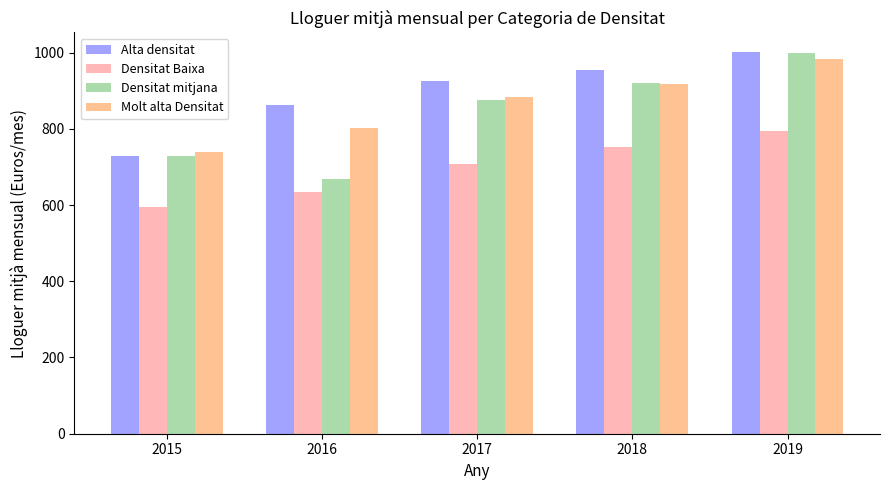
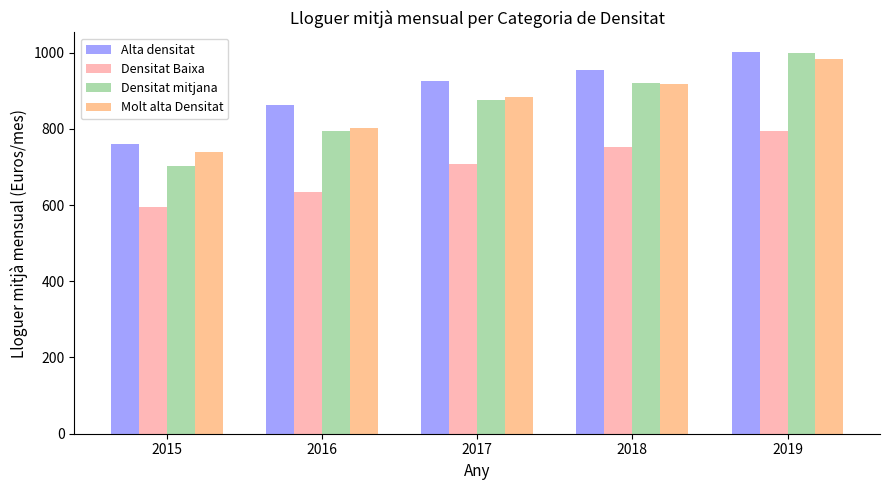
Alta densitat, 2015: 730 -> 760
Densitat mitjana, 2015: 730 -> 700
Densitat mitjana, 2016: 670 -> 790
